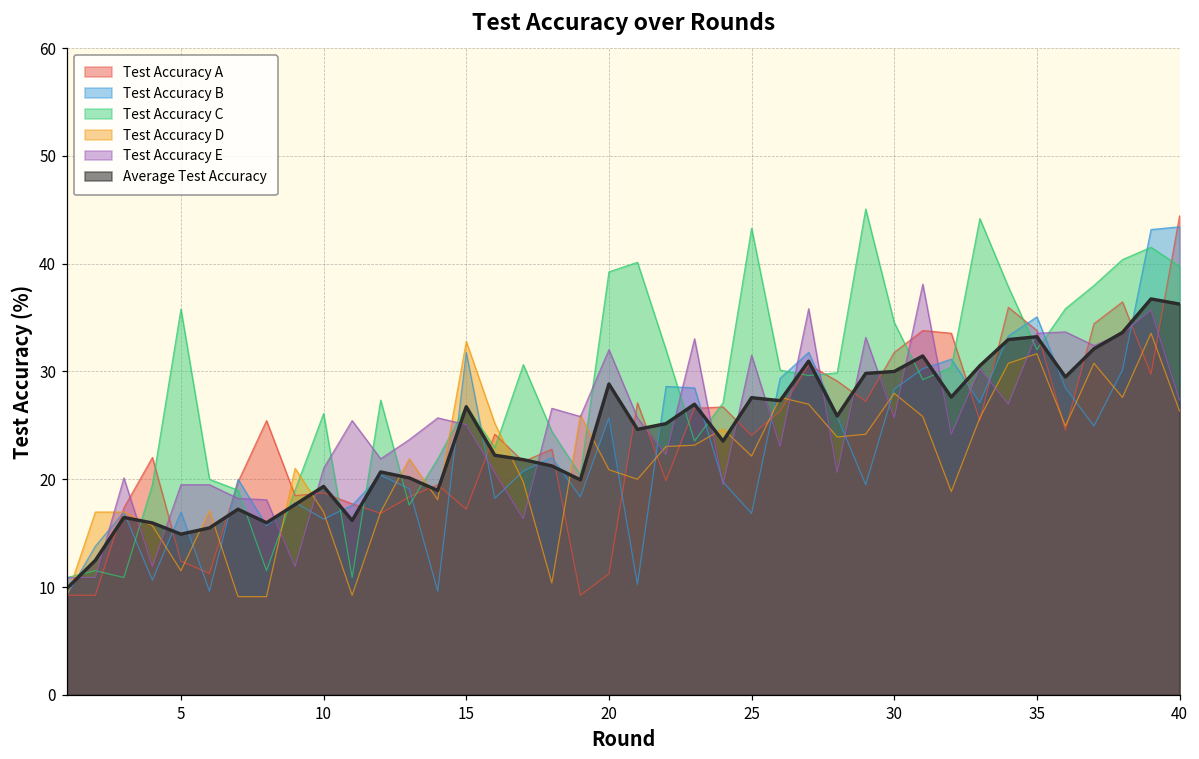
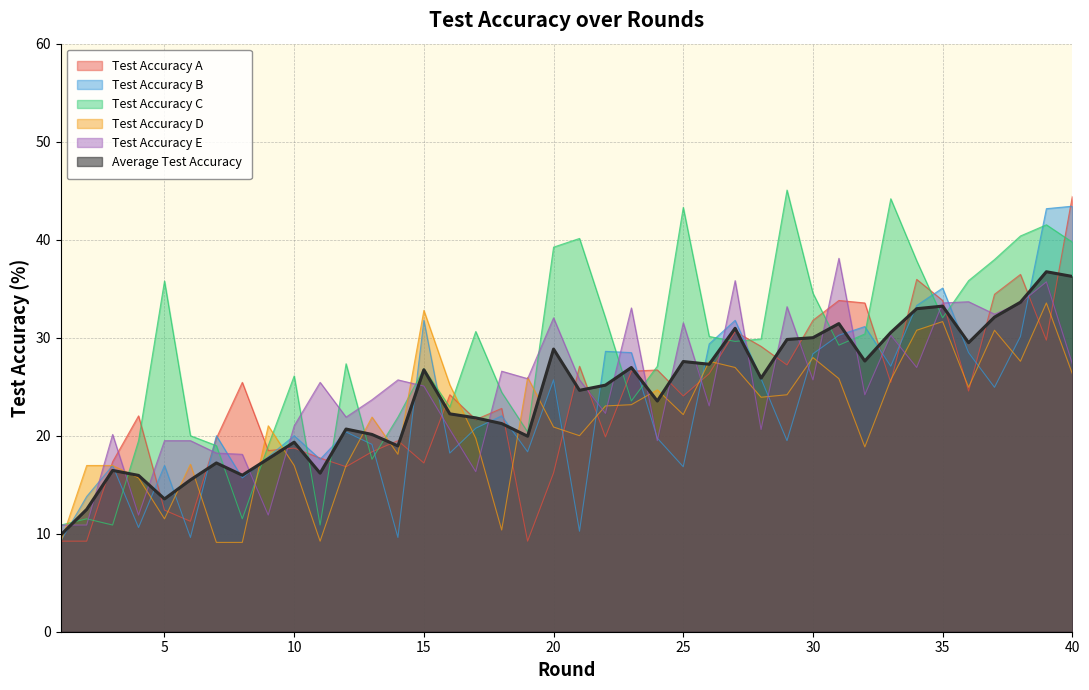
Average Test Accuracy, 5: 15 -> 14
Test Accuracy B, 10: 16 -> 20
Test Accuracy A, 20: 11 -> 16
